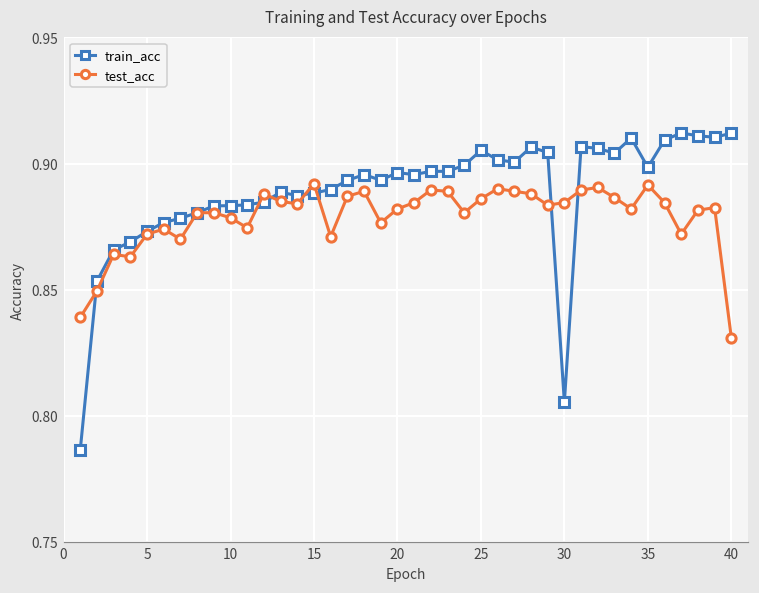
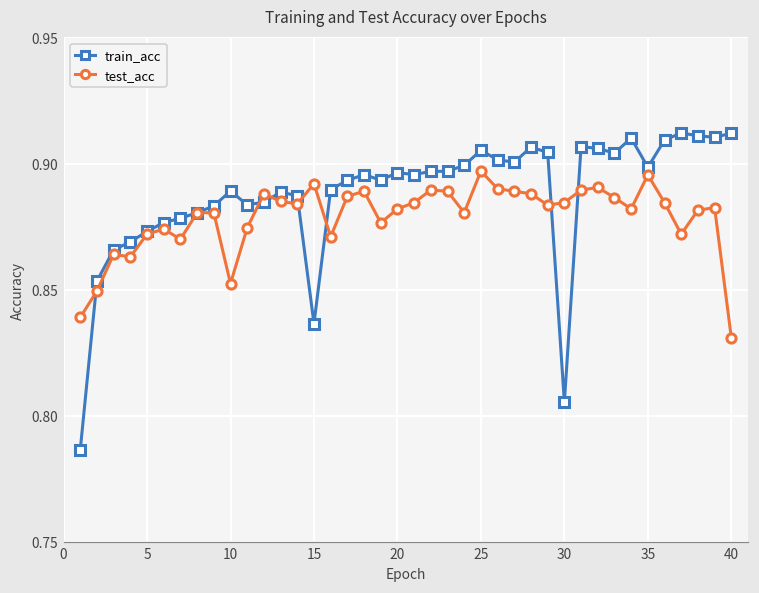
train_acc, 10: 0.883 -> 0.889
test_acc, 10: 0.879 -> 0.852
train_acc, 15: 0.888 -> 0.837
test_acc, 25: 0.886 -> 0.897
test_acc, 35: 0.892 -> 0.896
